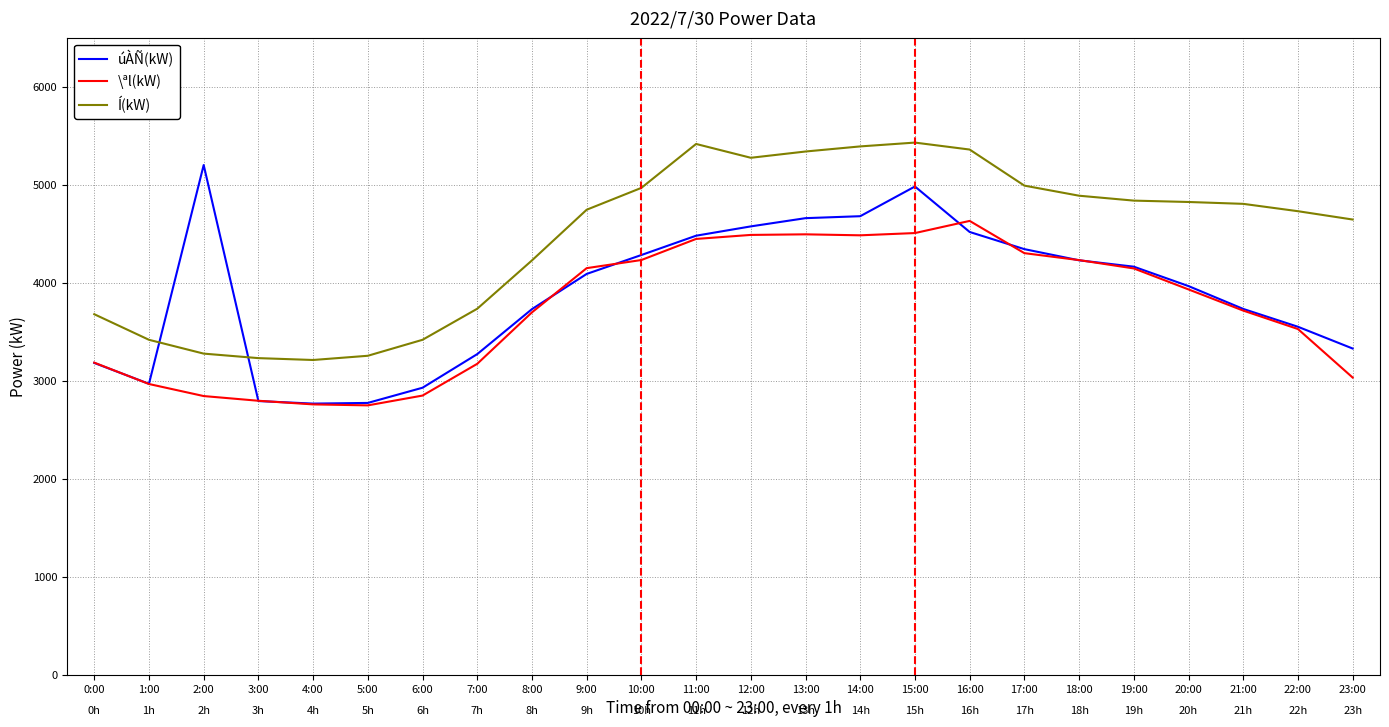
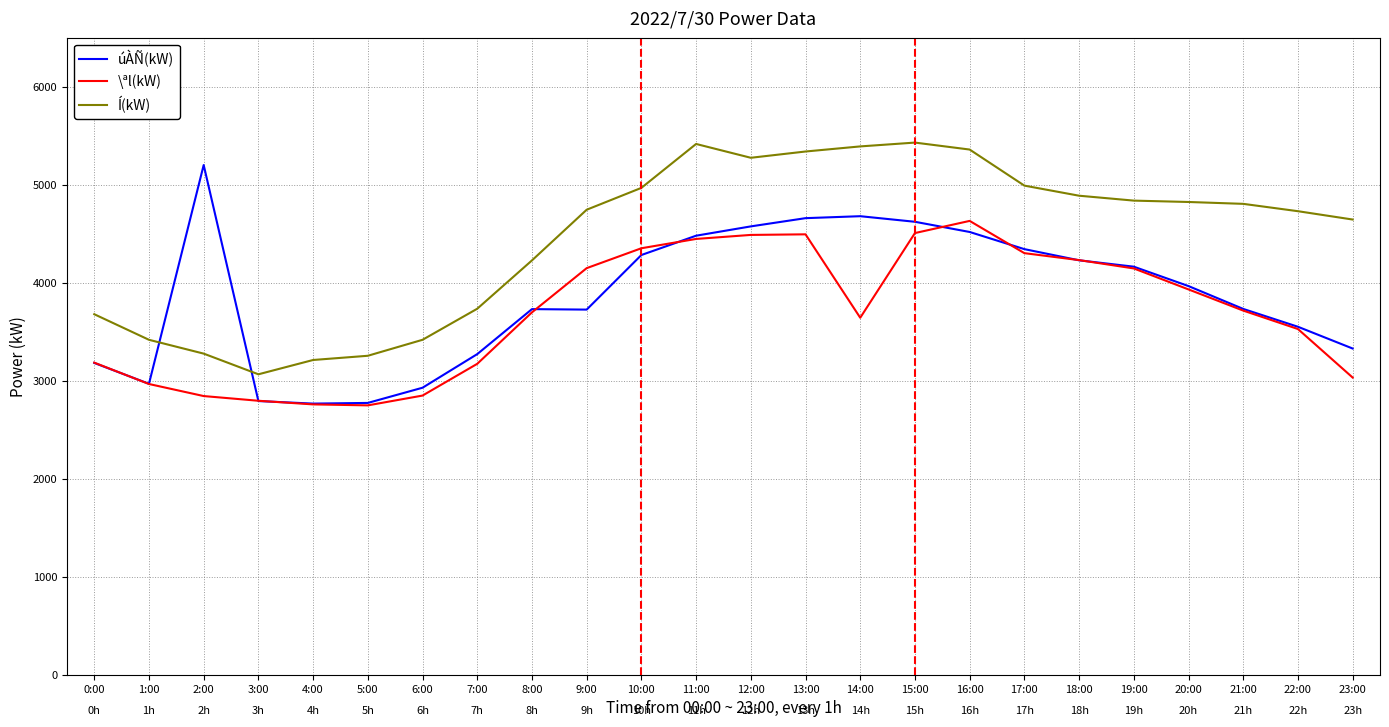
Í(kW), 3:00: 3200 -> 3100
úÀÑ(kW), 9:00: 4100 -> 3700
\ªl(kW), 10:00: 4200 -> 4400
\ªl(kW), 14:00: 4500 -> 3600
úÀÑ(kW), 15:00: 5000 -> 4600
